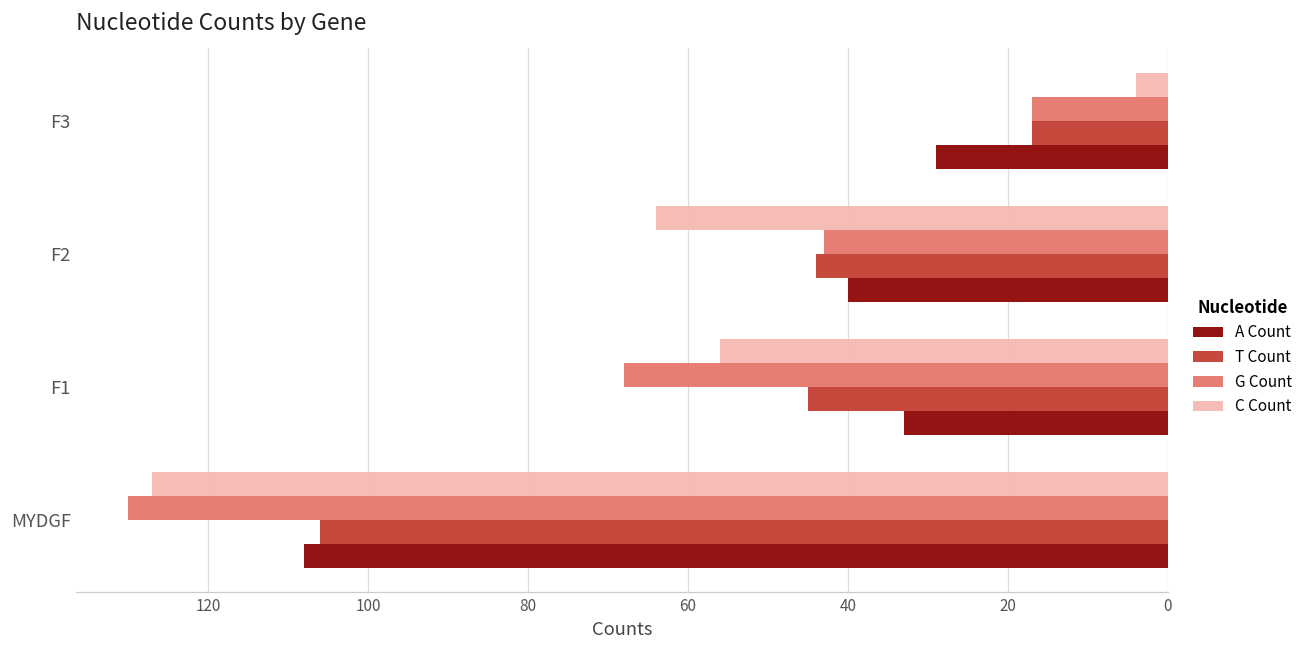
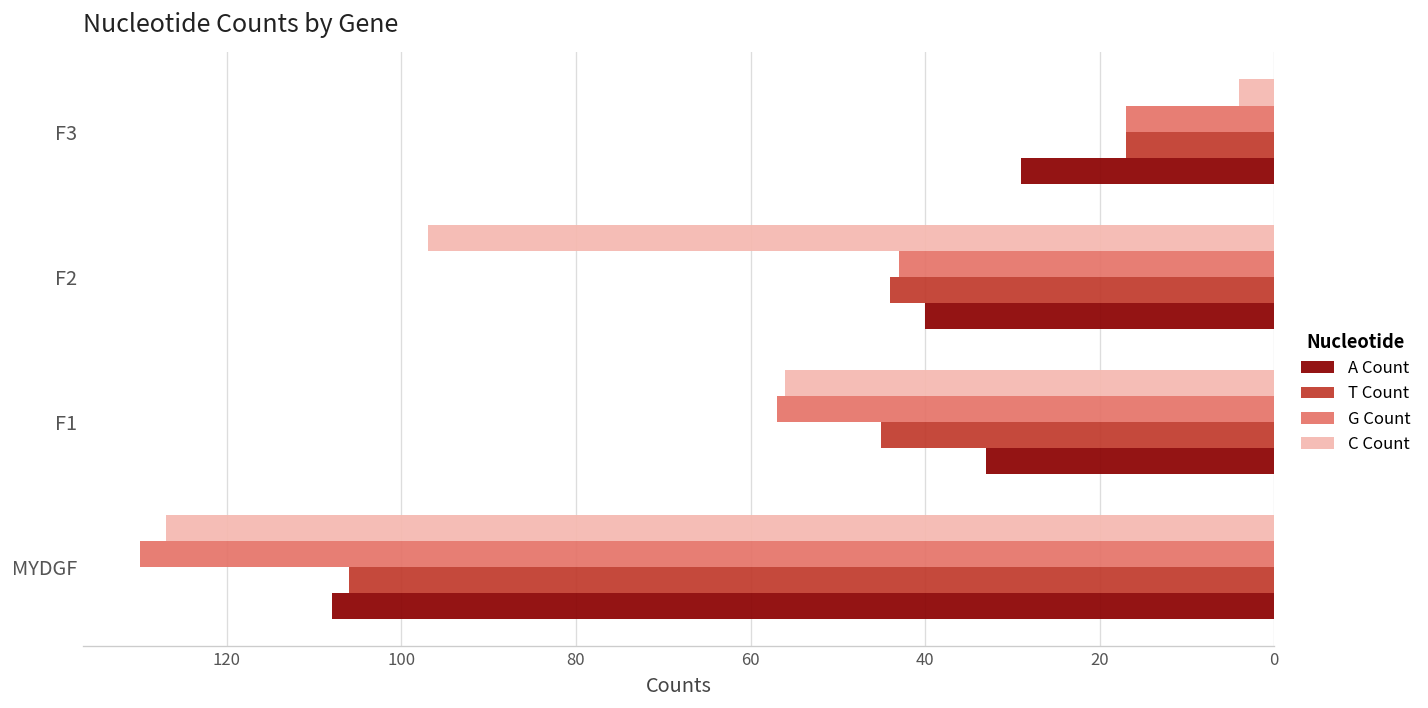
C Count, F2: 64 -> 97
G Count, F1: 68 -> 57
